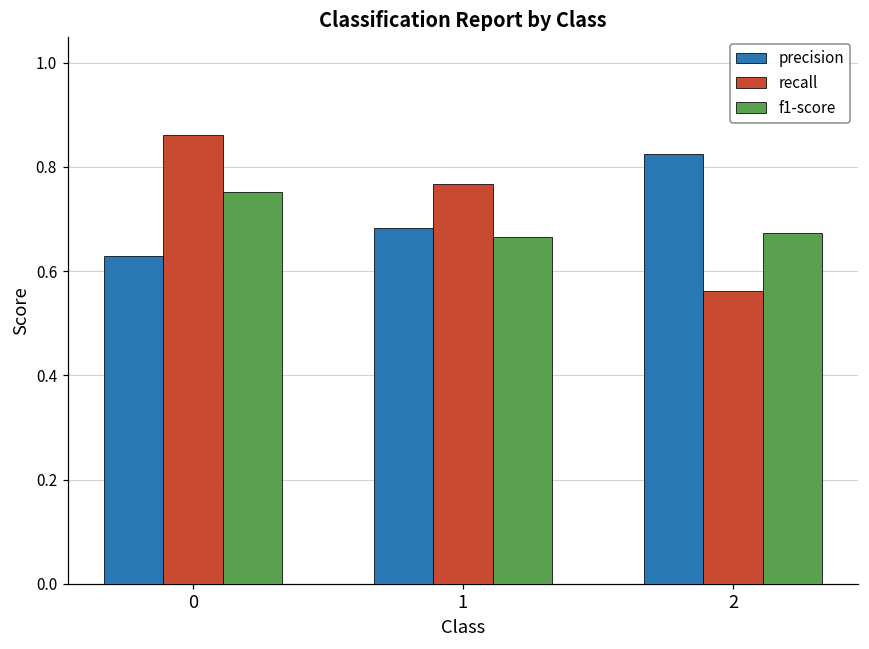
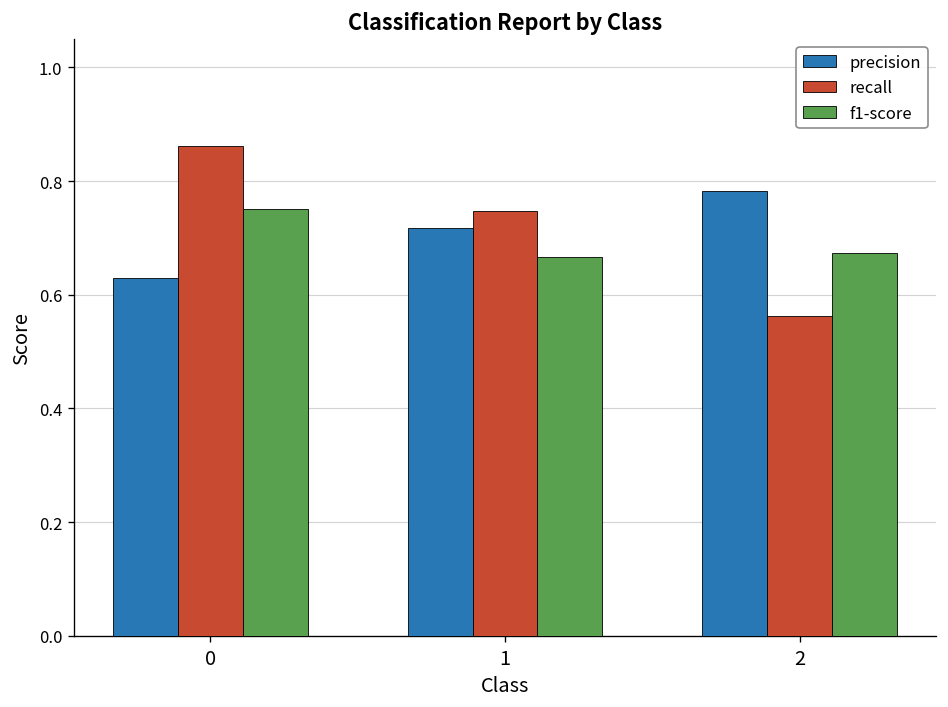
precision, 1: 0.68 -> 0.72
recall, 1: 0.77 -> 0.75
precision, 2: 0.82 -> 0.78
